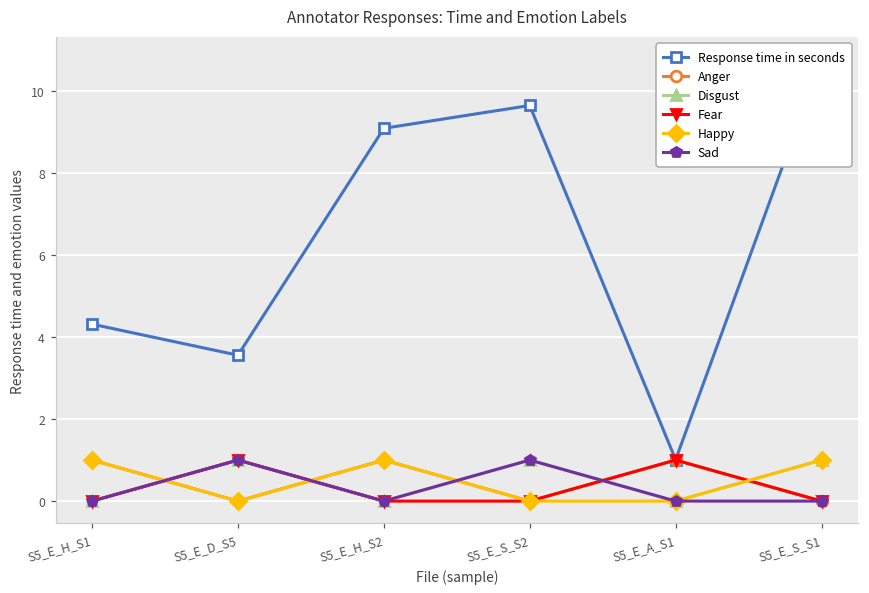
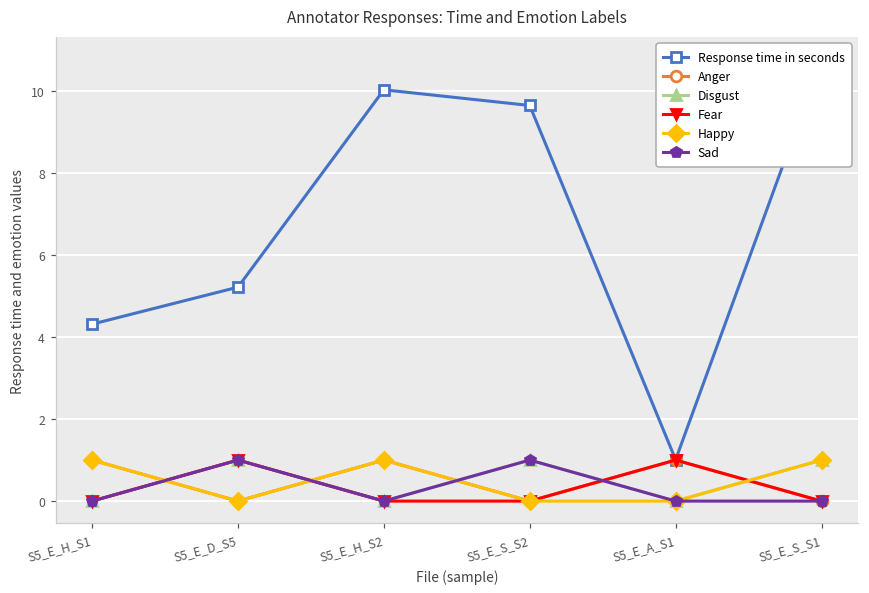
Response time in seconds, S5_E_D_S5: 3.6 -> 5.2
Response time in seconds, S5_E_H_S2: 9.1 -> 10.0
